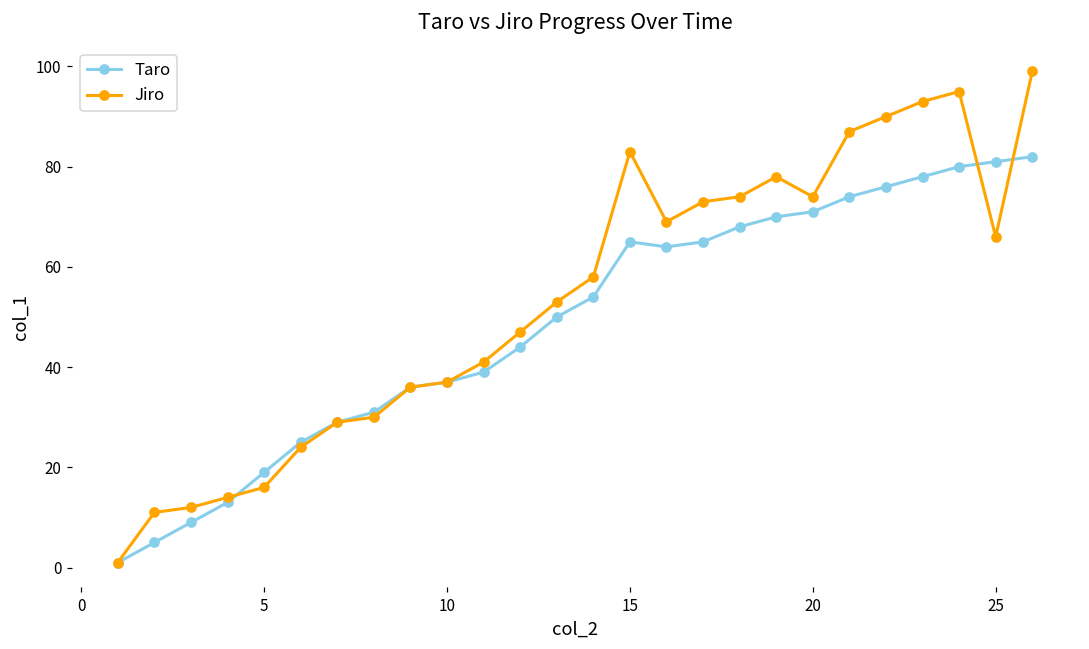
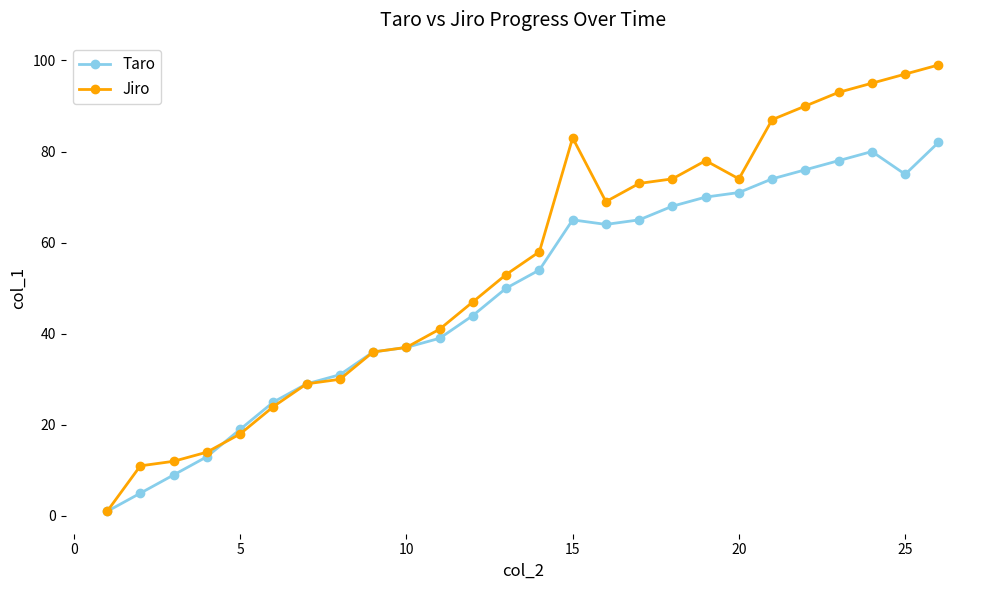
Jiro, 5: 16 -> 18
Taro, 25: 81 -> 75
Jiro, 25: 66 -> 97
